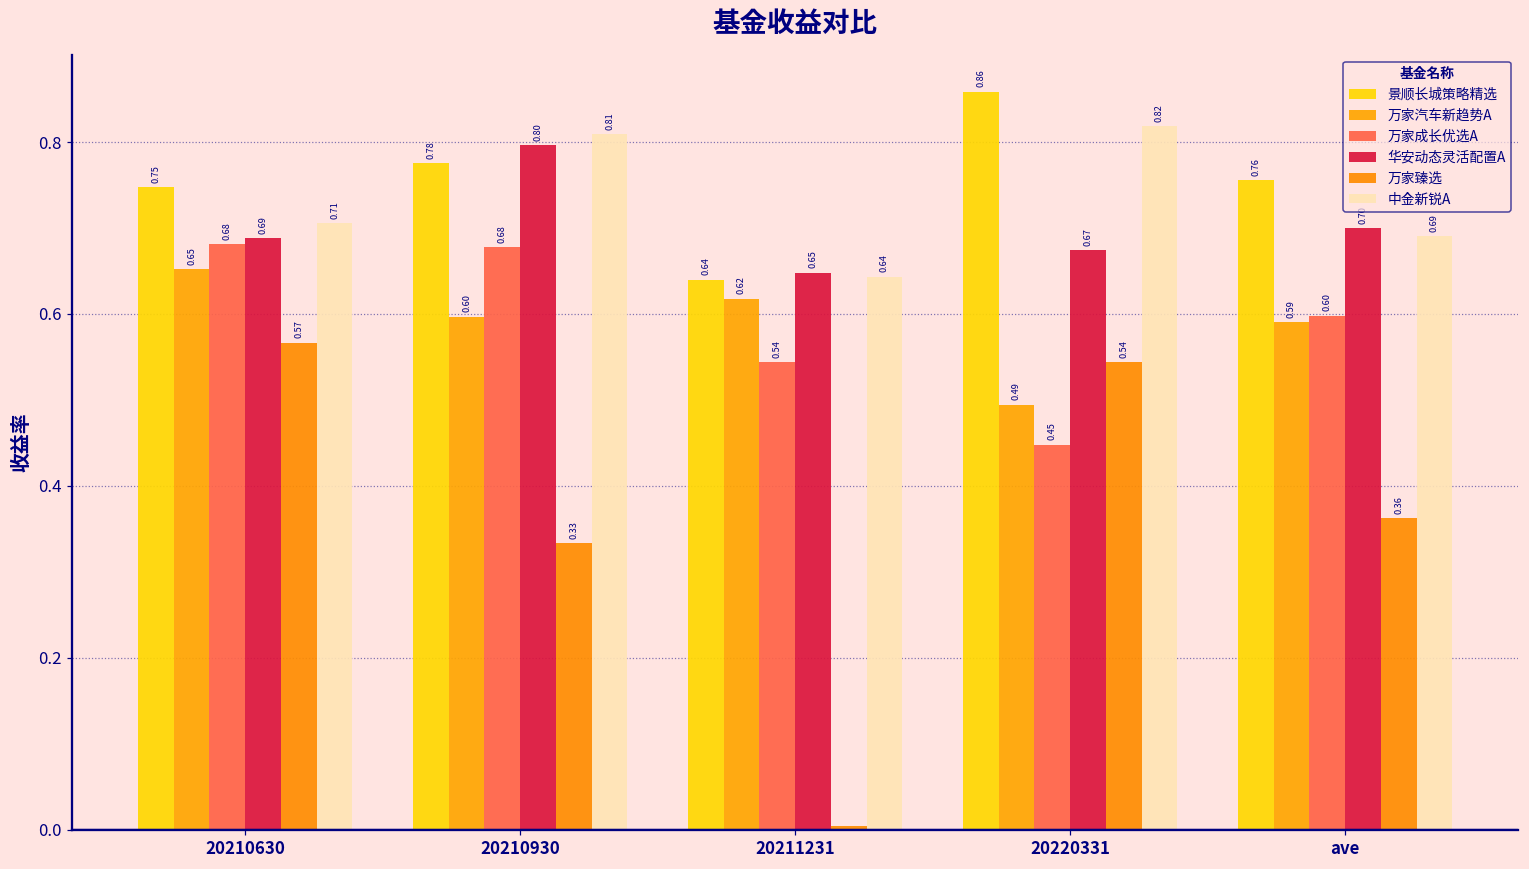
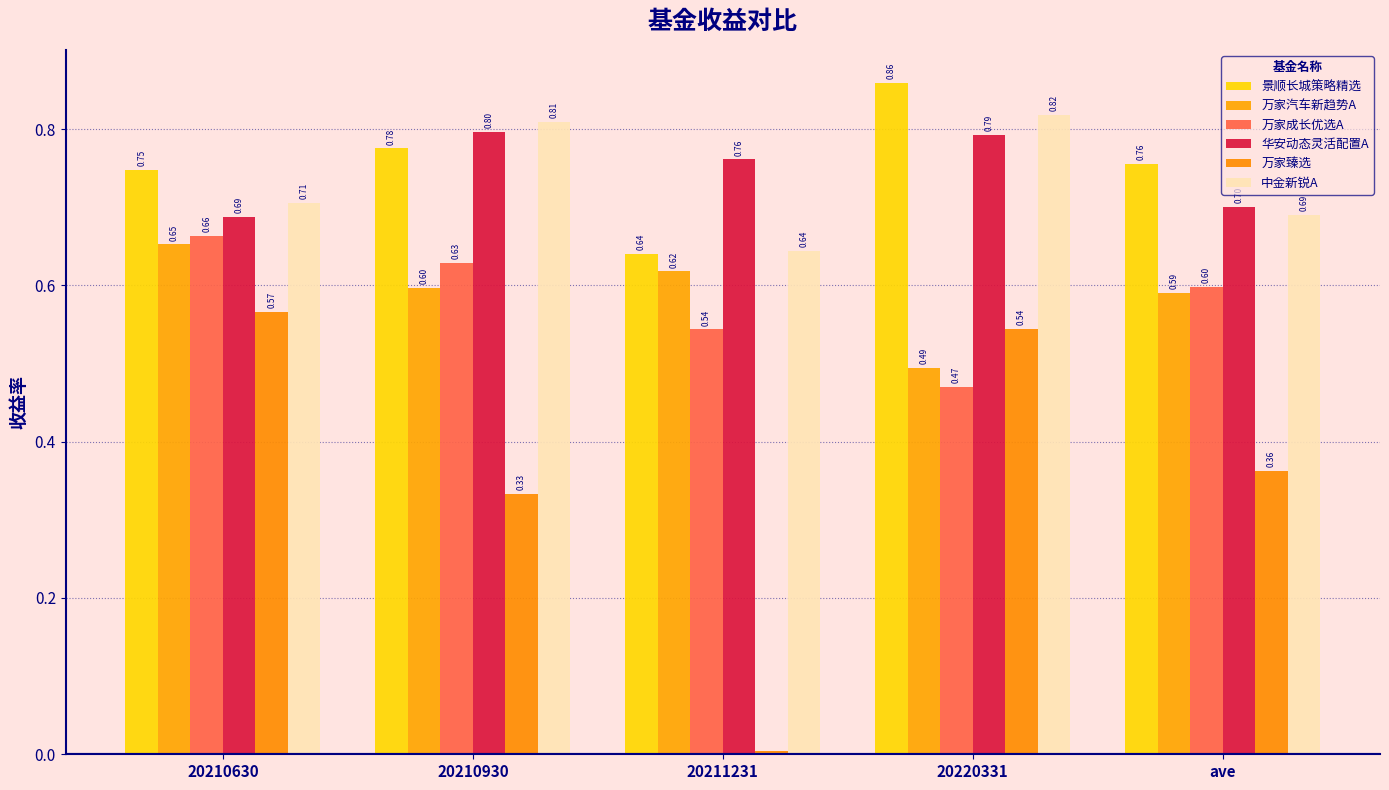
万家成长优选A, 20210630: 0.68 -> 0.66
万家成长优选A, 20210930: 0.68 -> 0.63
华安动态灵活配置A, 20211231: 0.65 -> 0.76
万家成长优选A, 20220331: 0.45 -> 0.47
华安动态灵活配置A, 20220331: 0.67 -> 0.79
